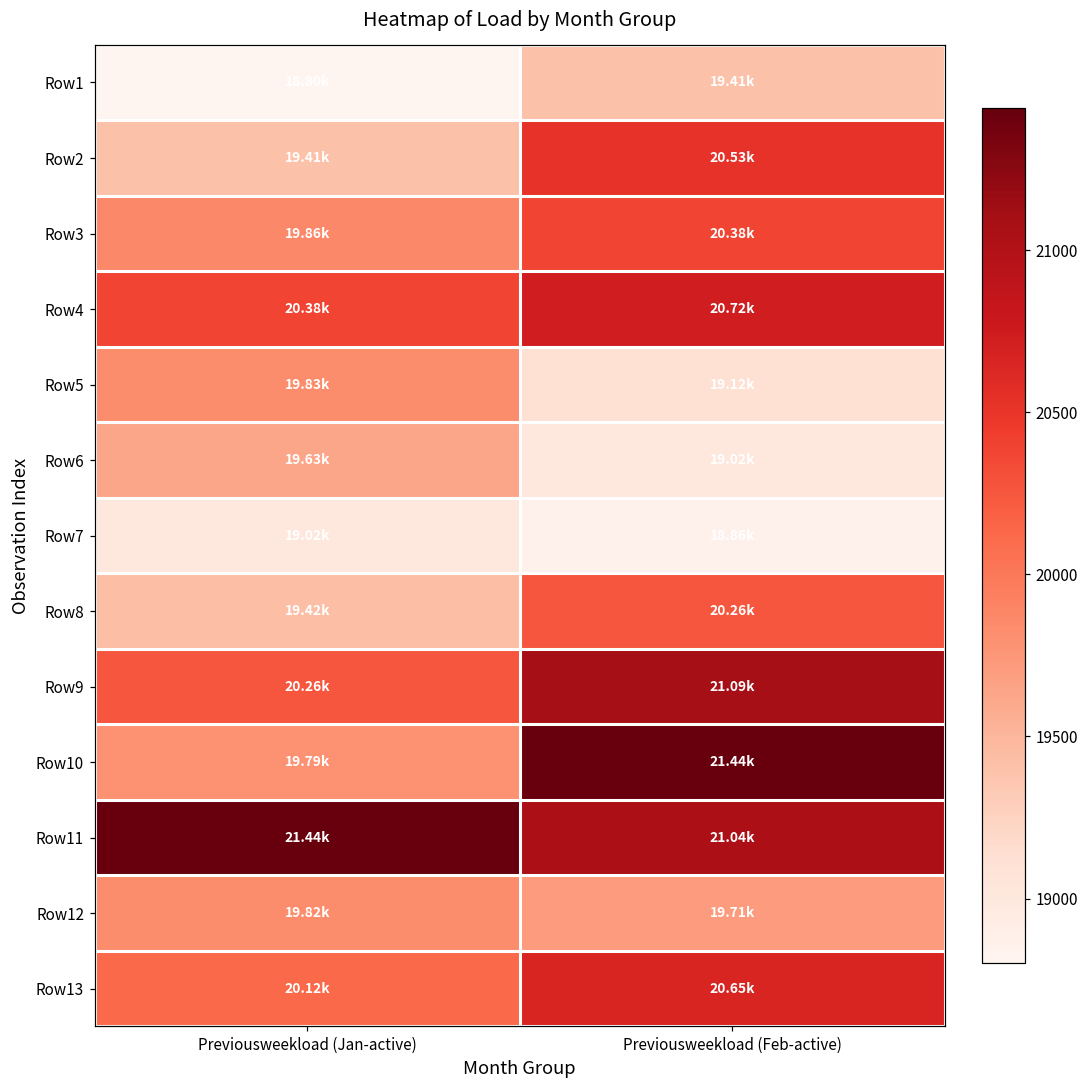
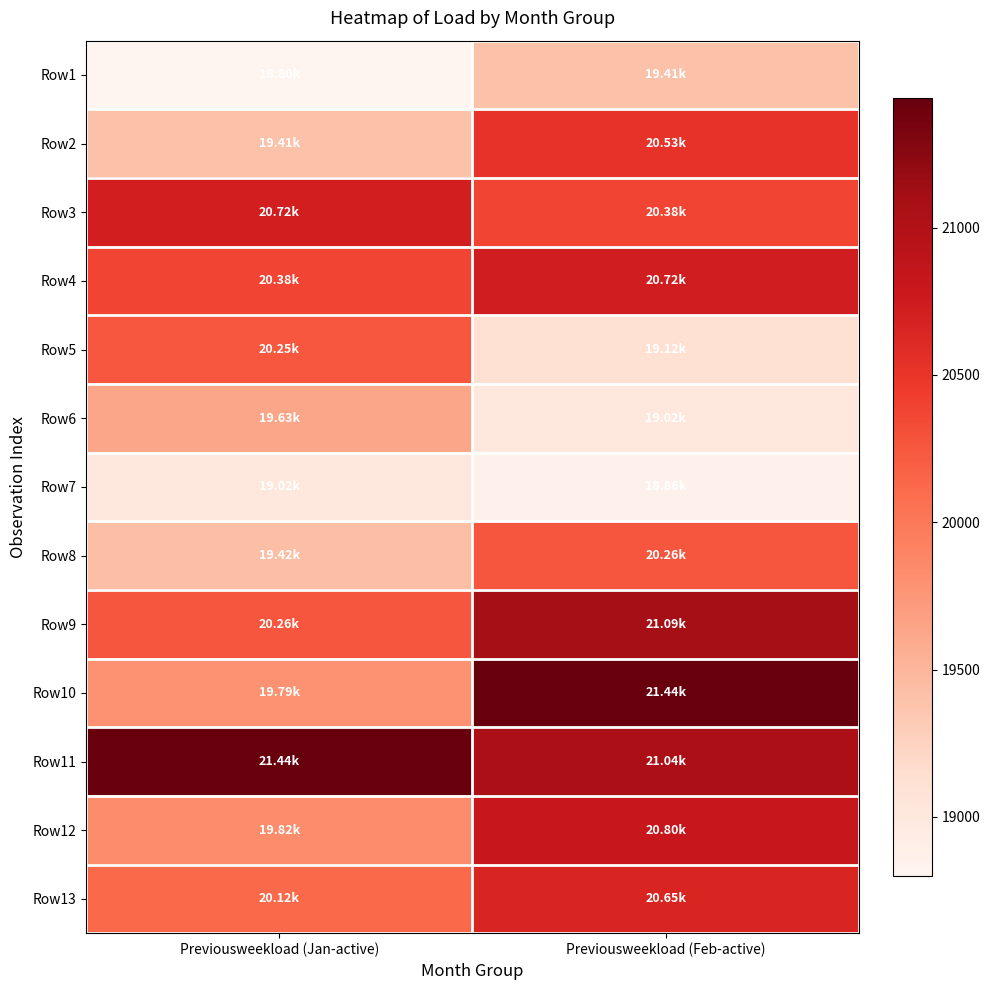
Row3, Previousweekload (Jan-active): 19.86k -> 20.72k
Row5, Previousweekload (Jan-active): 19.83k -> 20.25k
Row12, Previousweekload (Feb-active): 19.71k -> 20.80k
